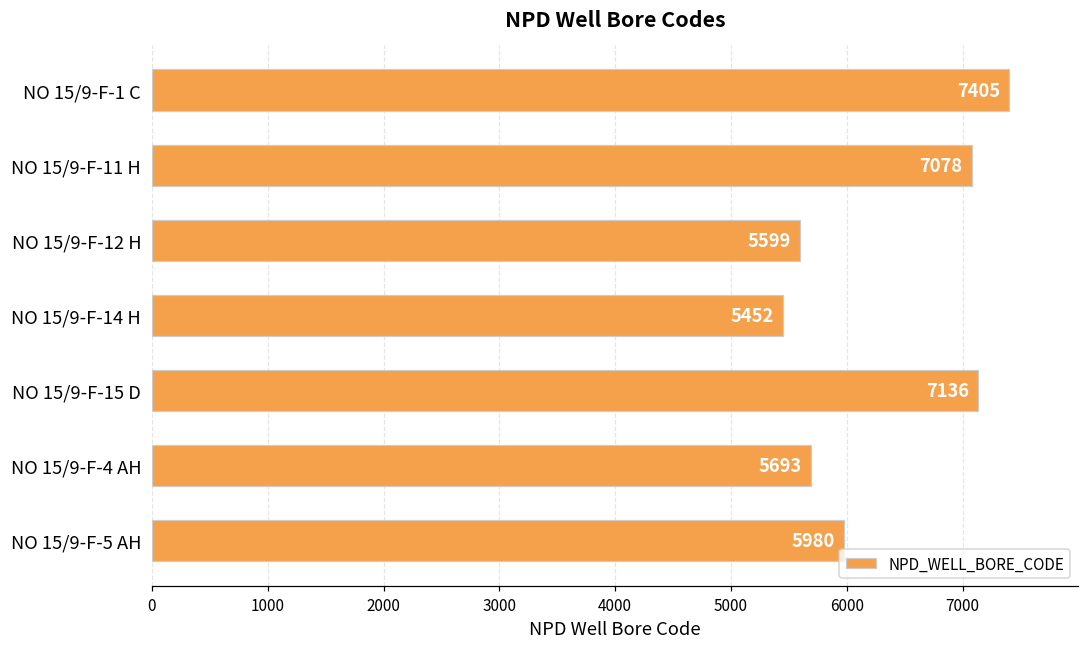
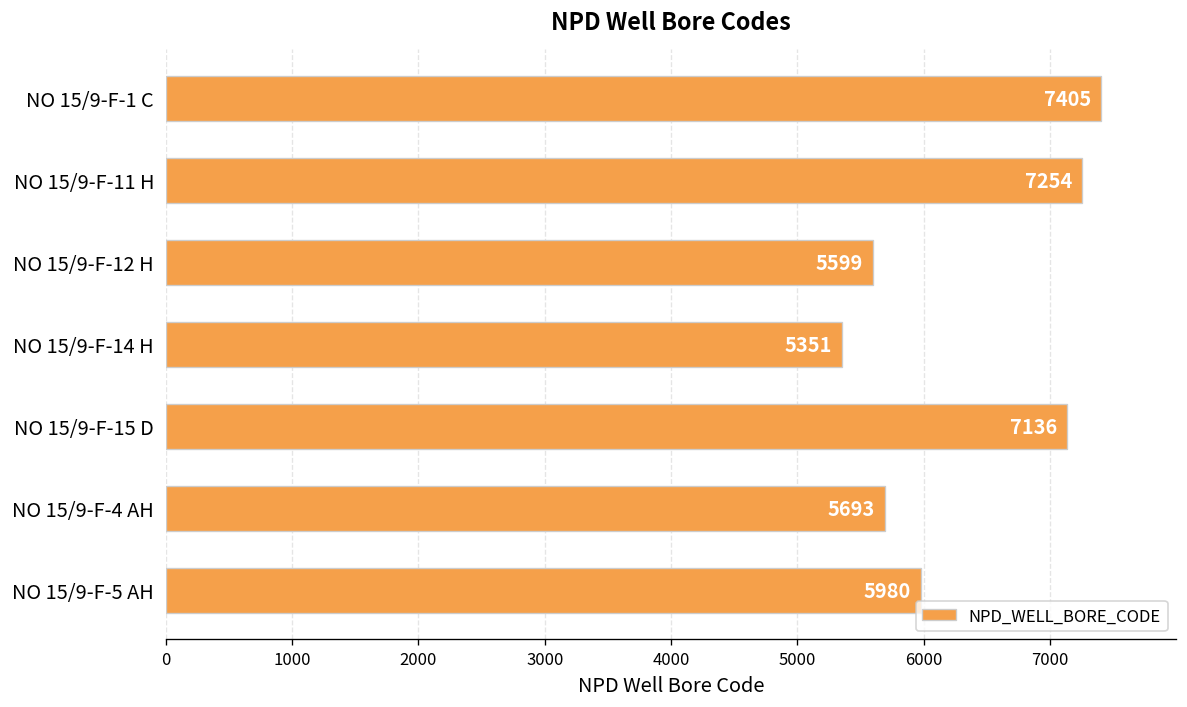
NO 15/9-F-11 H: 7078 -> 7254
NO 15/9-F-14 H: 5452 -> 5351
